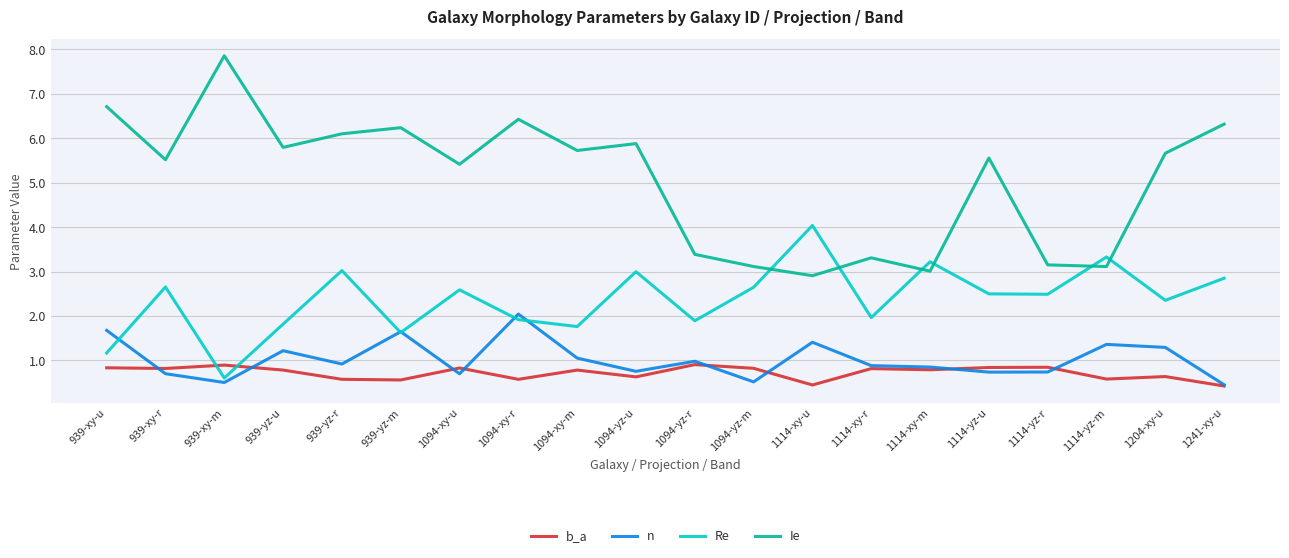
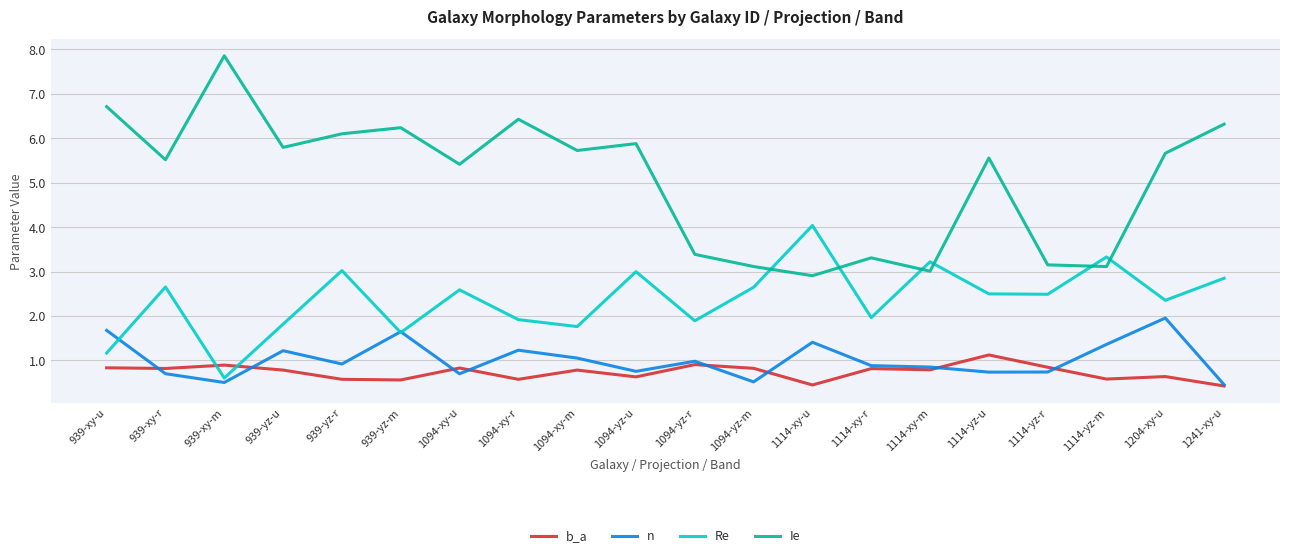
n, 1094-xy-r: 2.0 -> 1.2
b_a, 1114-yz-u: 0.8 -> 1.1
n, 1204-xy-u: 1.3 -> 2.0
